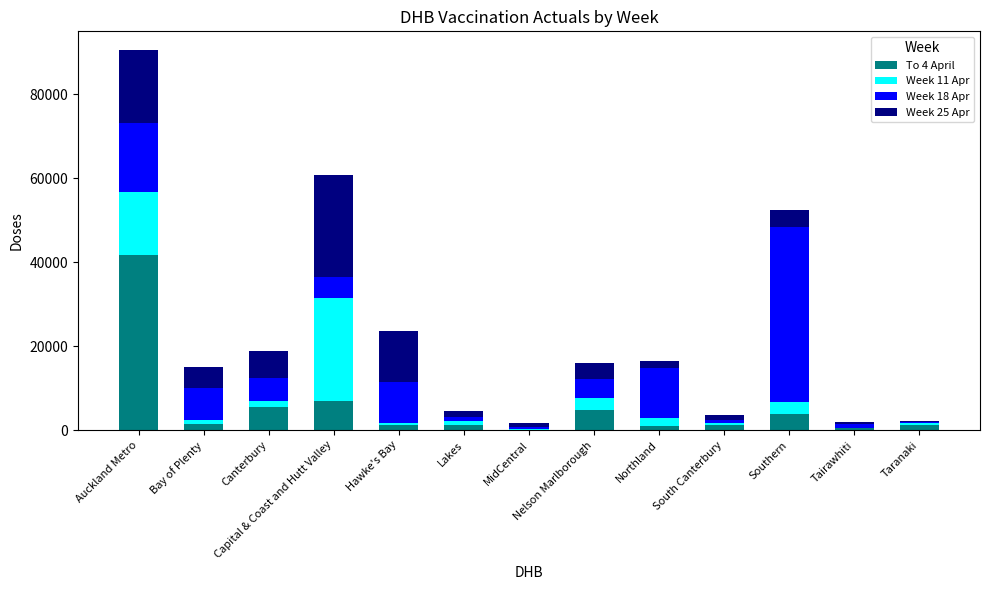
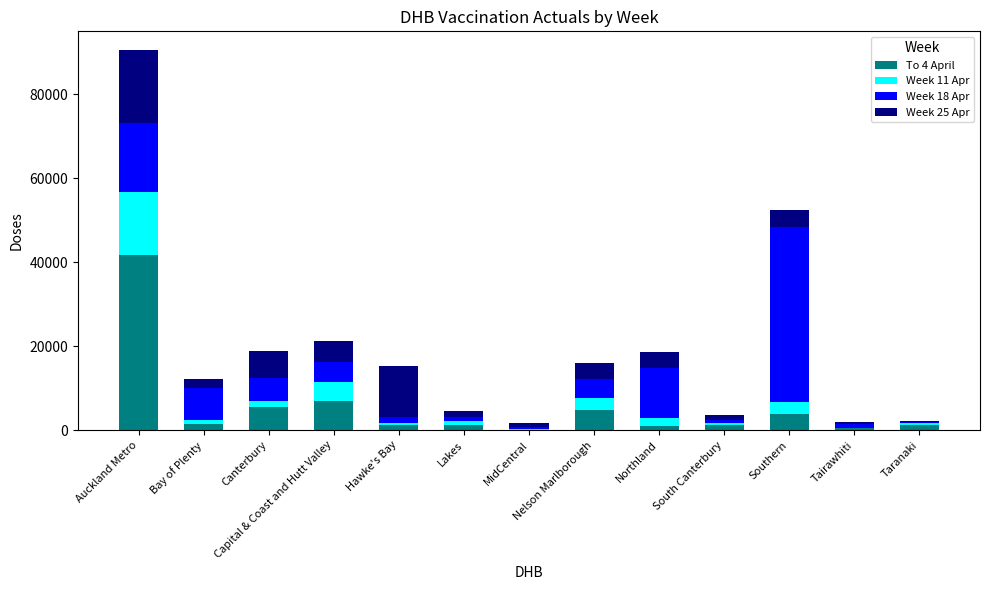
Week 25 Apr, Bay of Plenty: 5000 -> 2000
Week 11 Apr, Capital & Coast and Hutt Valley: 25000 -> 4000
Week 25 Apr, Capital & Coast and Hutt Valley: 24000 -> 5000
Week 18 Apr, Hawke's Bay: 10000 -> 1000
Week 25 Apr, Northland: 2000 -> 4000
